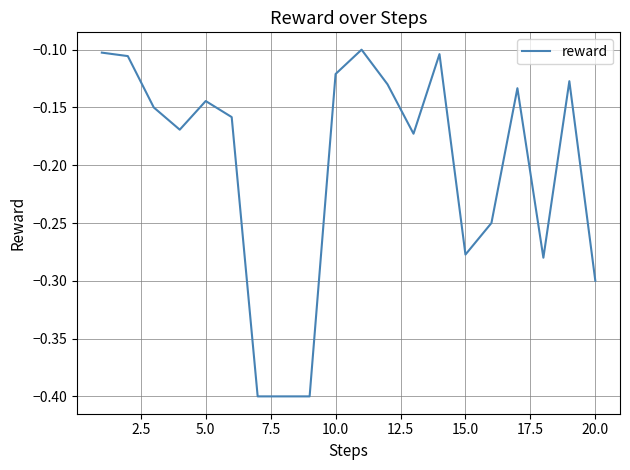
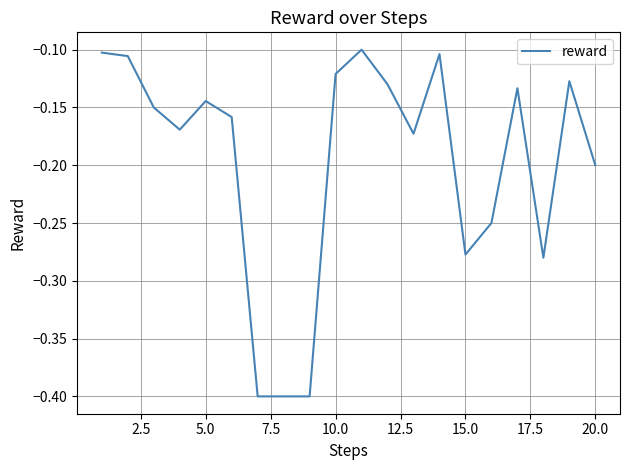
20.0: -0.3 -> -0.2
